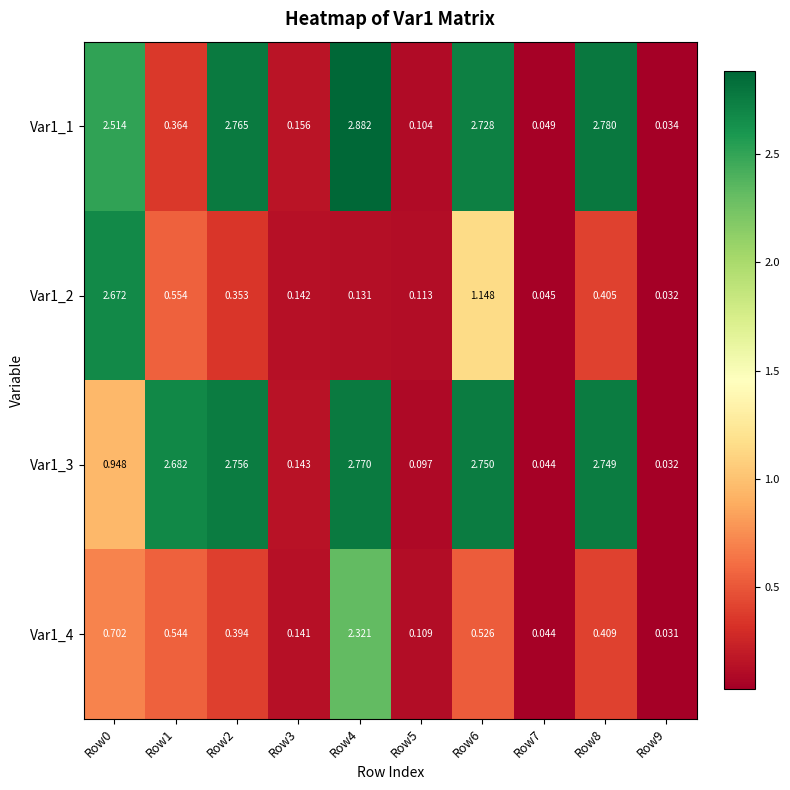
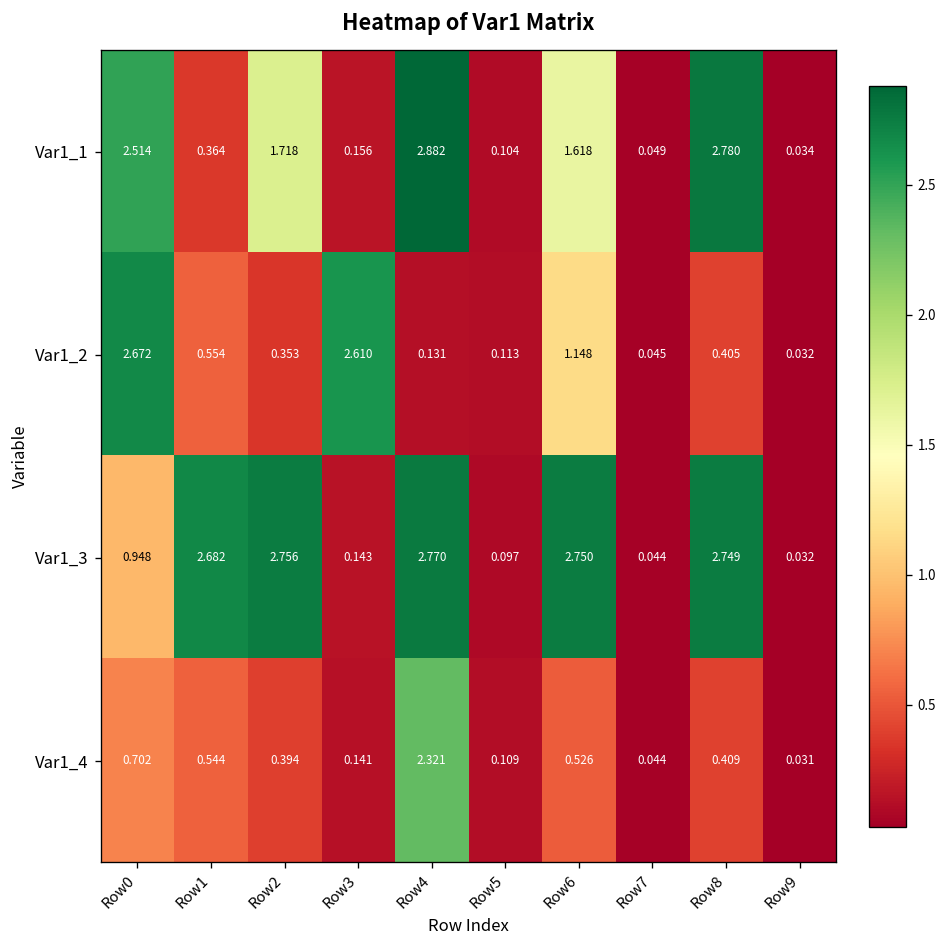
Var1_1, Row2: 2.765 -> 1.718
Var1_1, Row6: 2.728 -> 1.618
Var1_2, Row3: 0.142 -> 2.610
